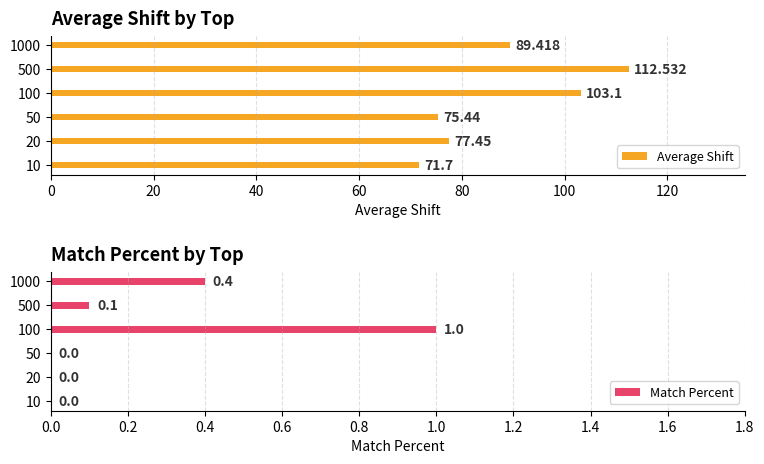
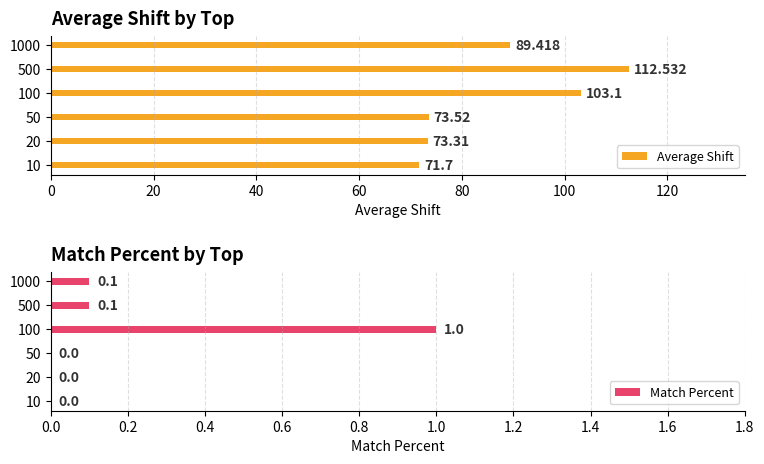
Average Shift by Top, 50: 75.44 -> 73.52
Average Shift by Top, 20: 77.45 -> 73.31
Match Percent by Top, 1000: 0.4 -> 0.1
